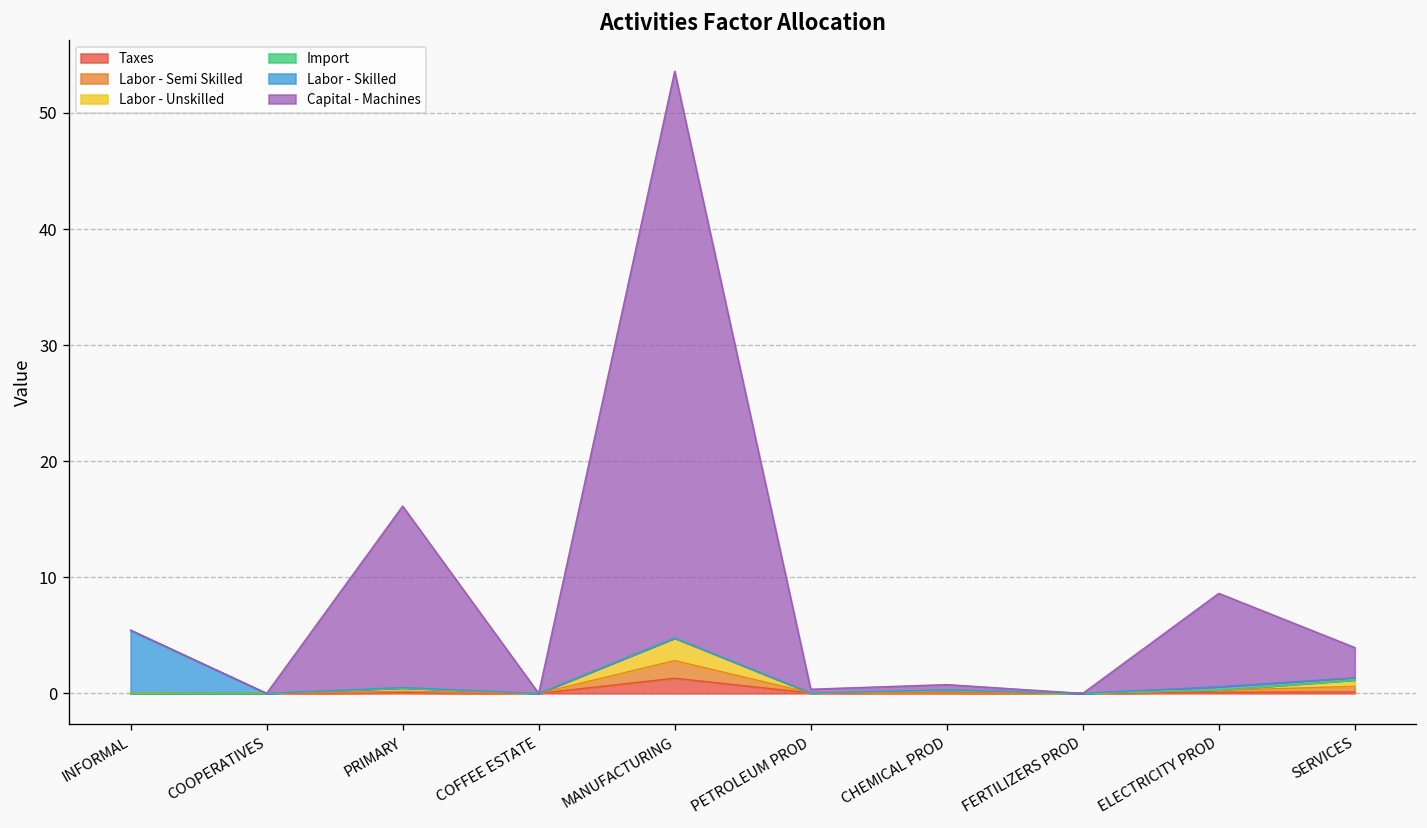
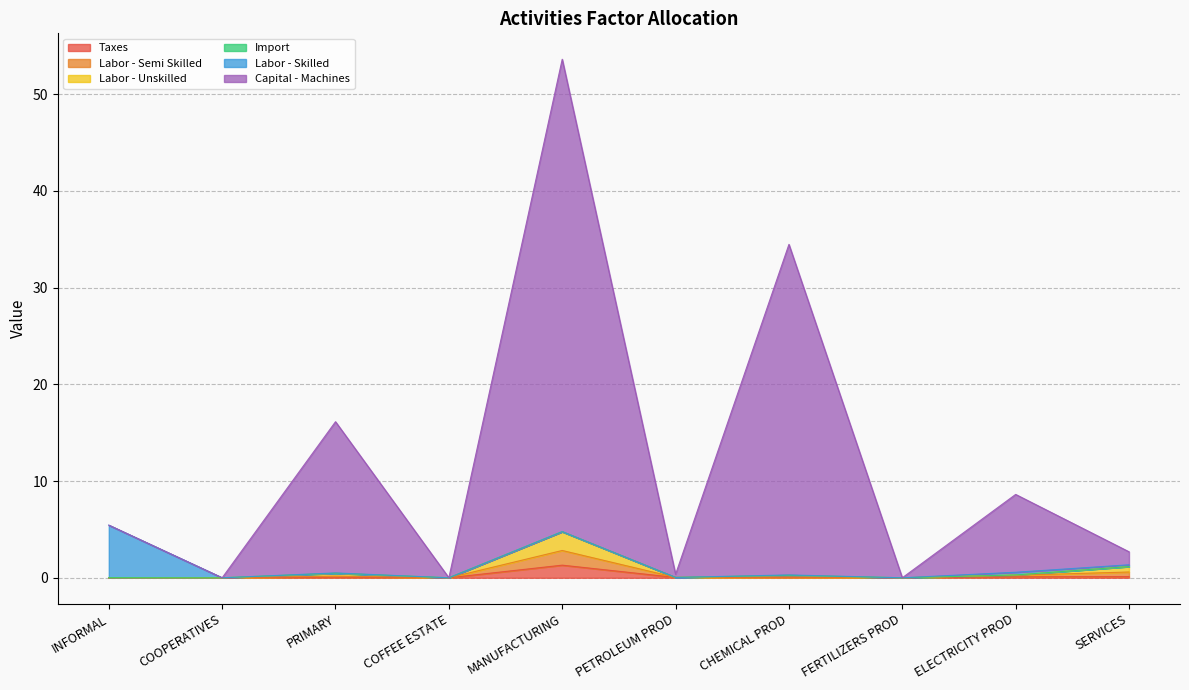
Capital - Machines, CHEMICAL PROD: 0 -> 34
Capital - Machines, SERVICES: 3 -> 1
